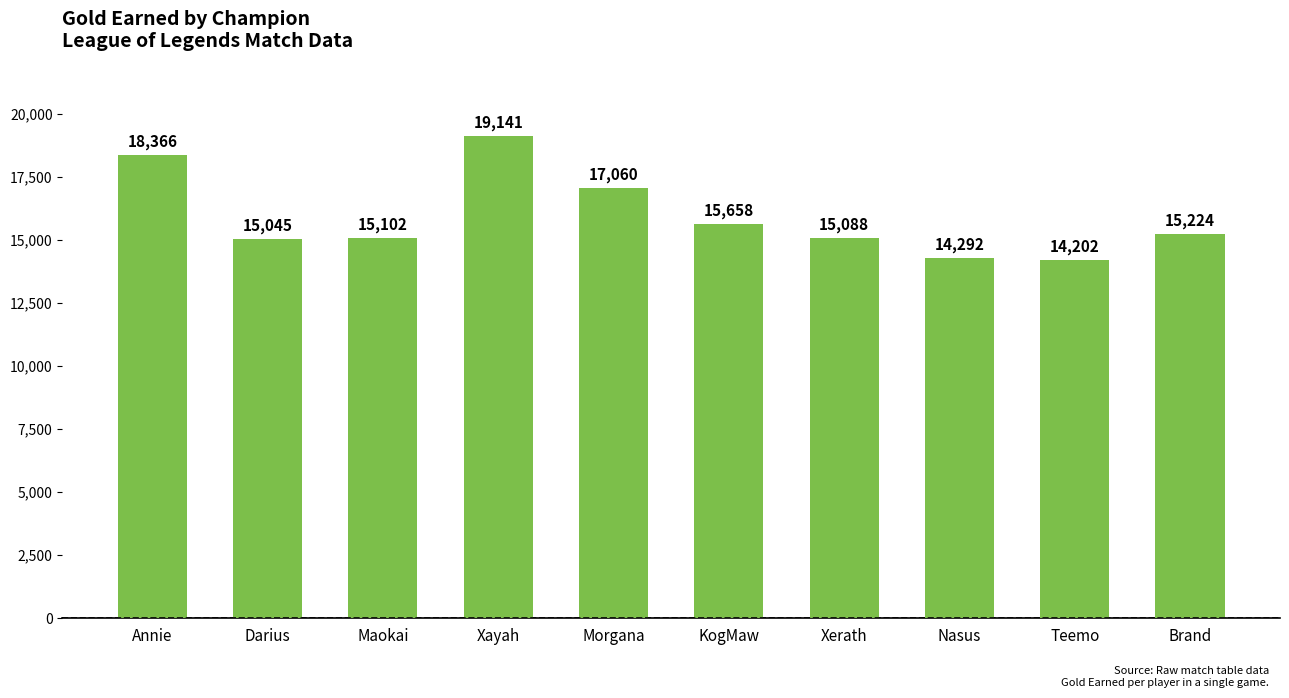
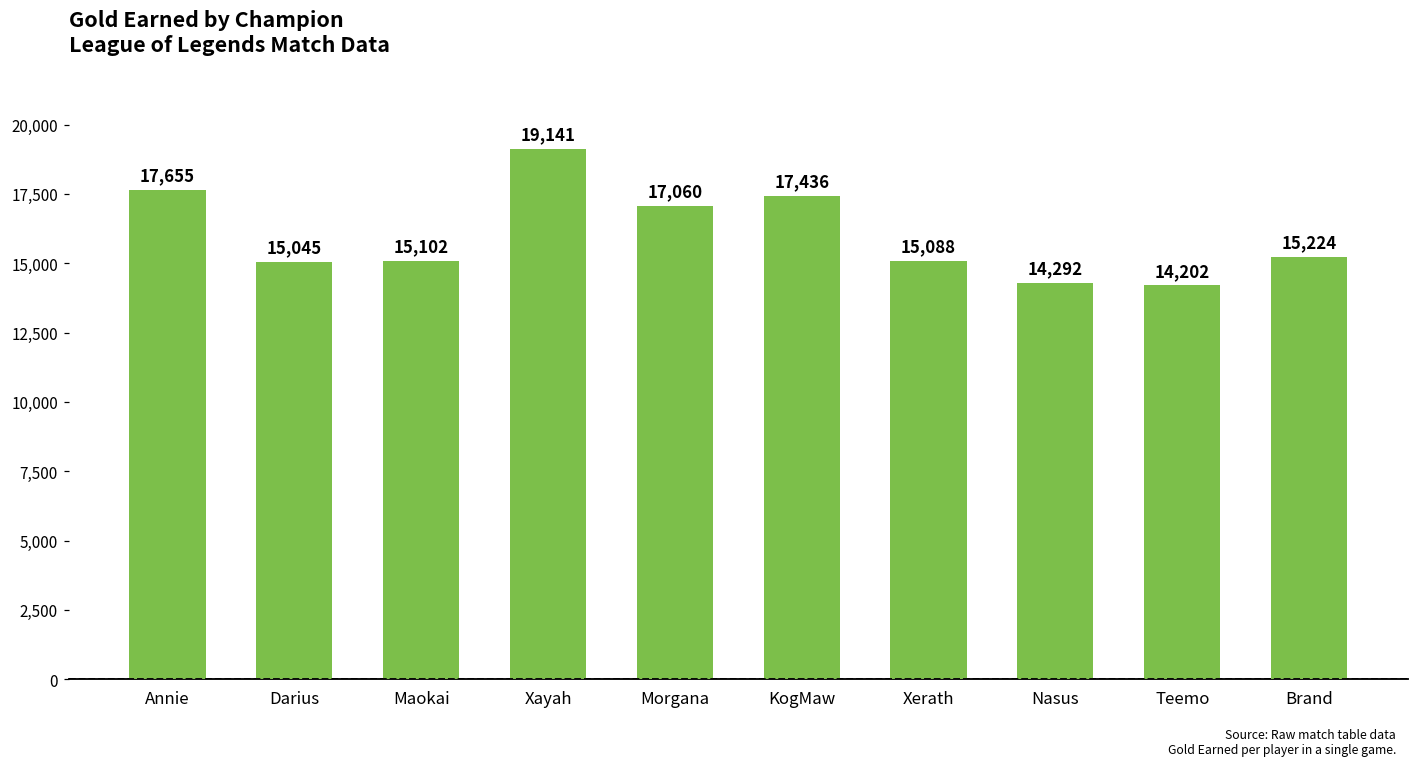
Annie: 18,366 -> 17,655
KogMaw: 15,658 -> 17,436
